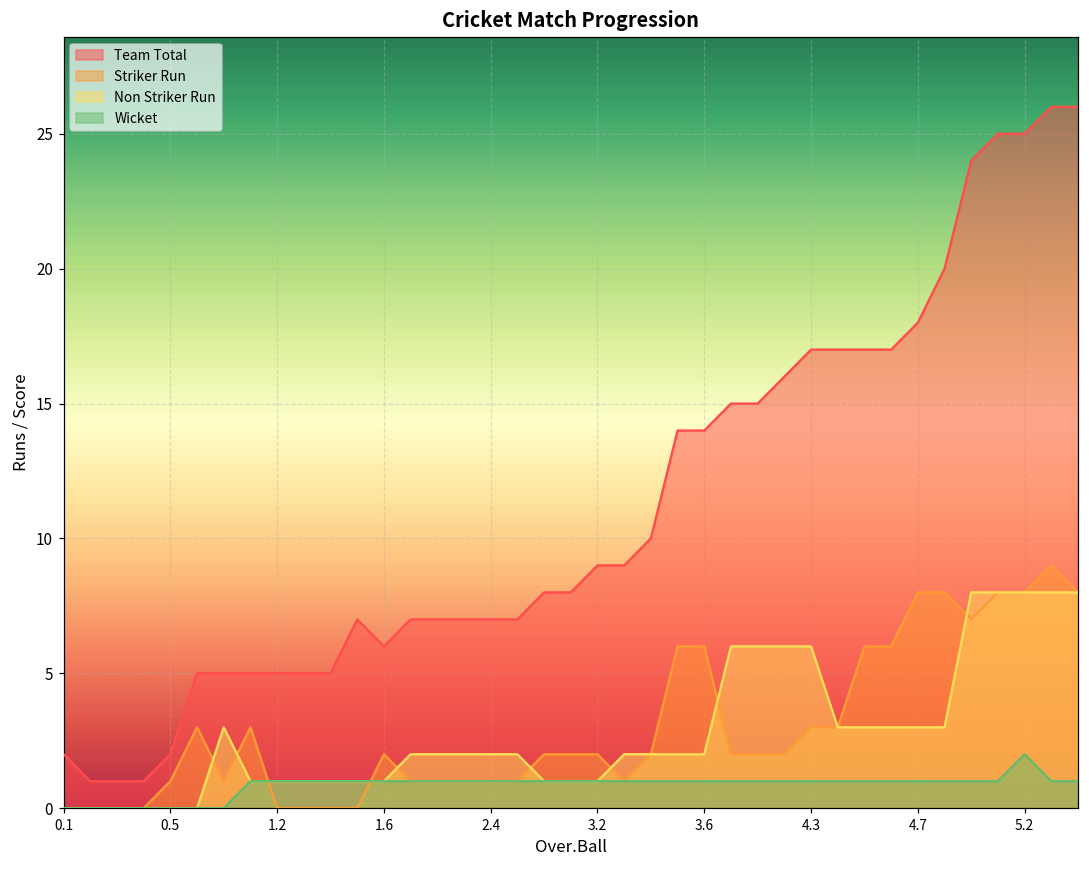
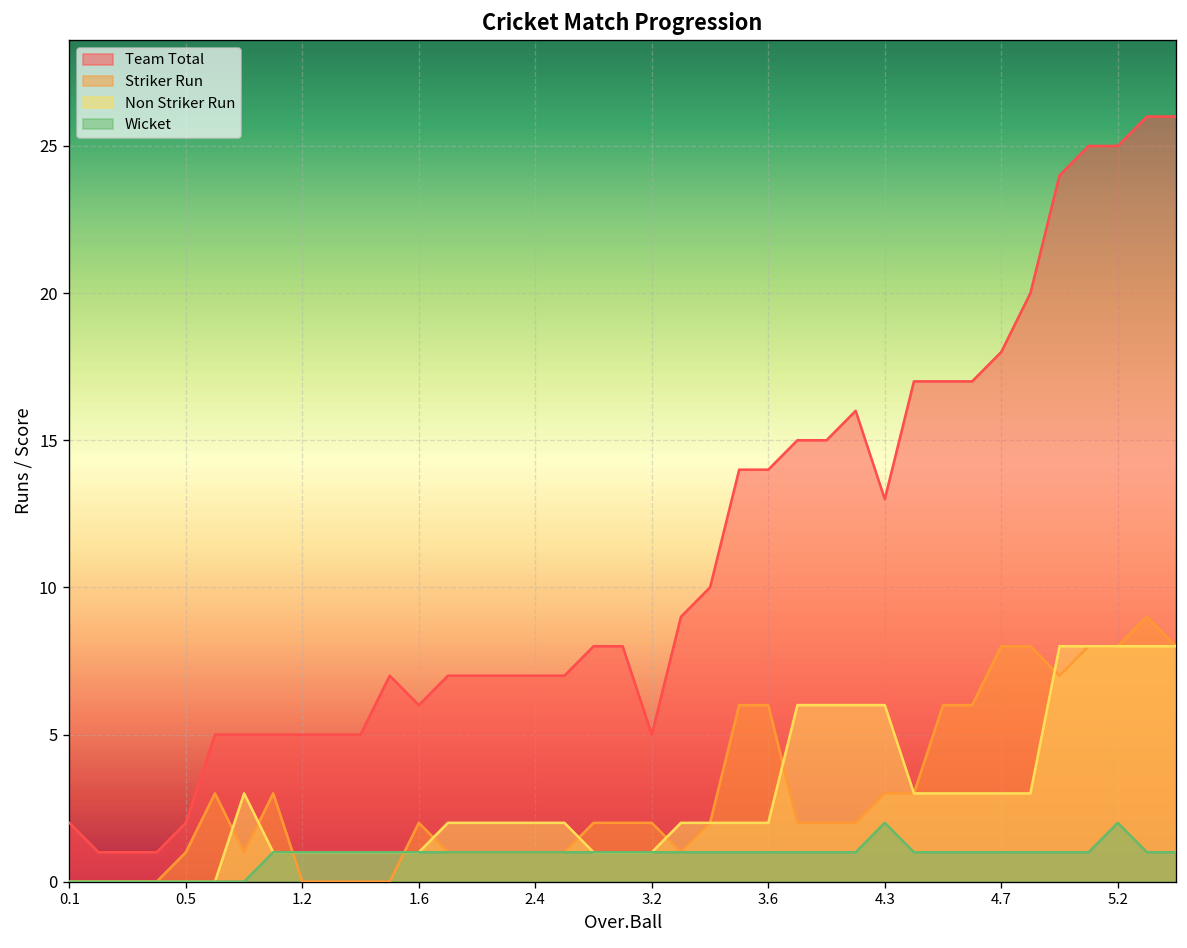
Team Total, 3.2: 9 -> 5
Team Total, 4.3: 17 -> 13
Wicket, 4.3: 1 -> 2
